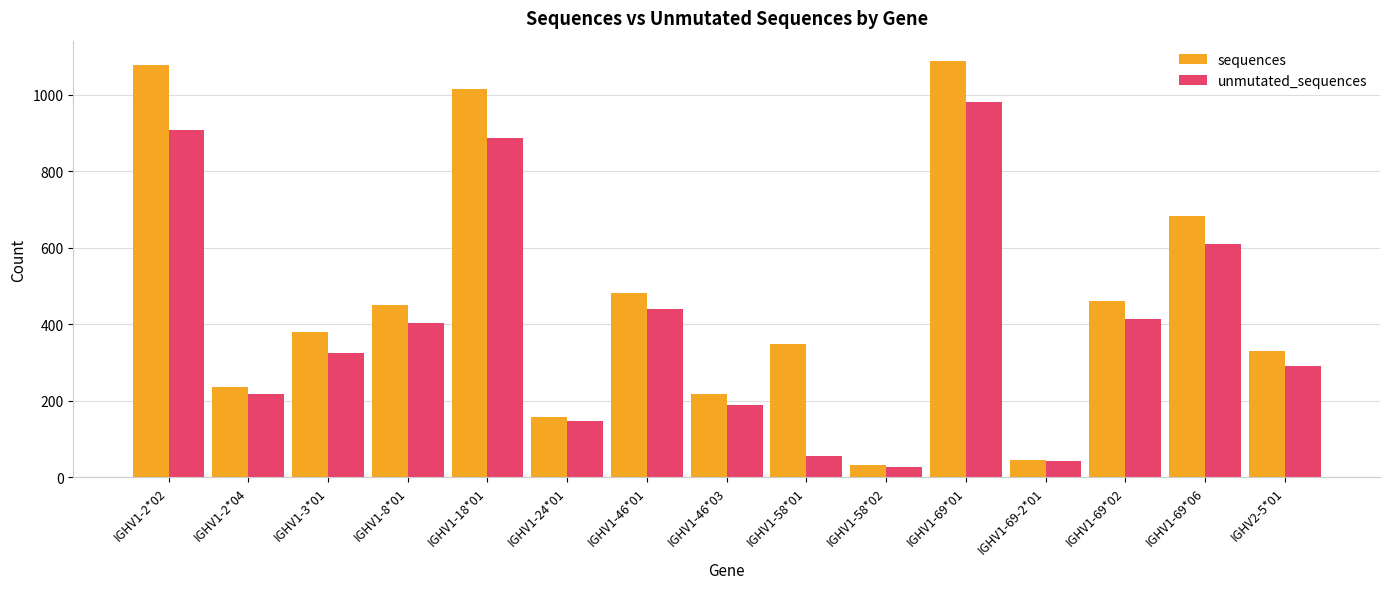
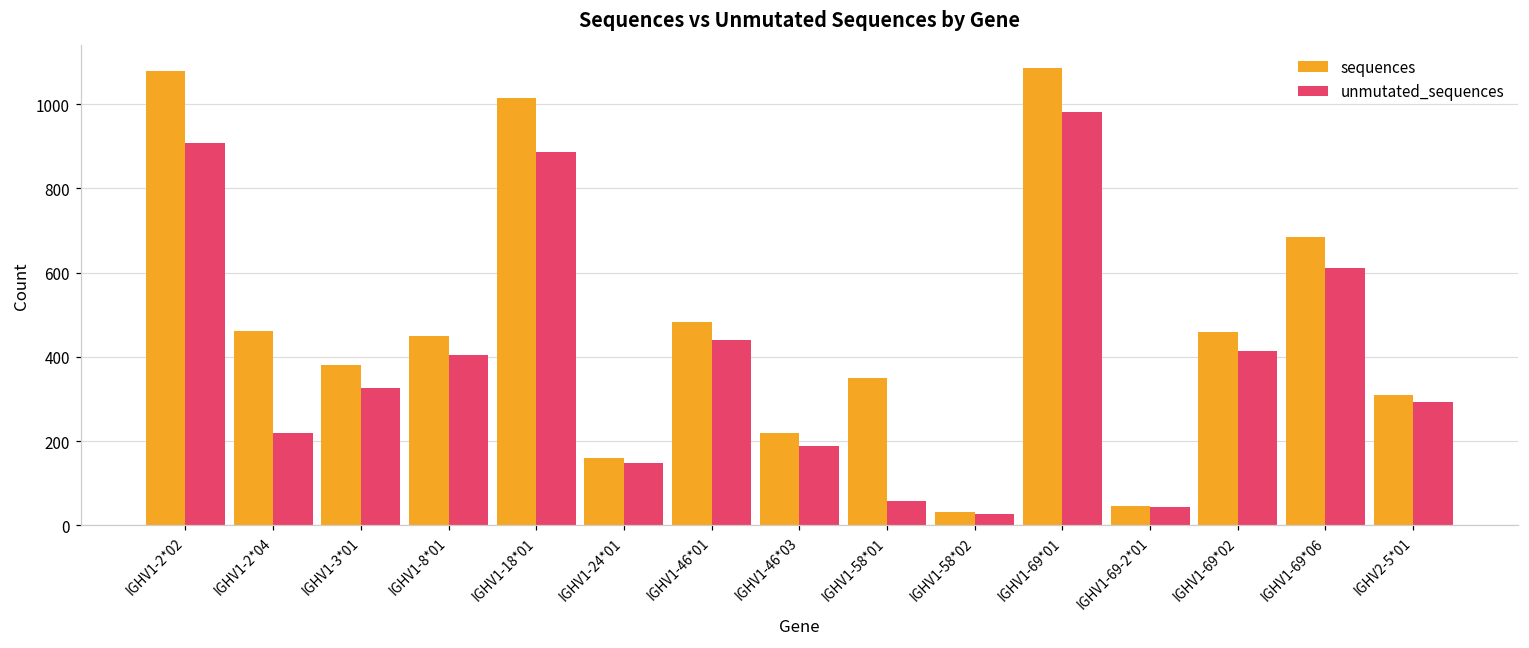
sequences, IGHV1-2*04: 240 -> 460
sequences, IGHV2-5*01: 330 -> 310
